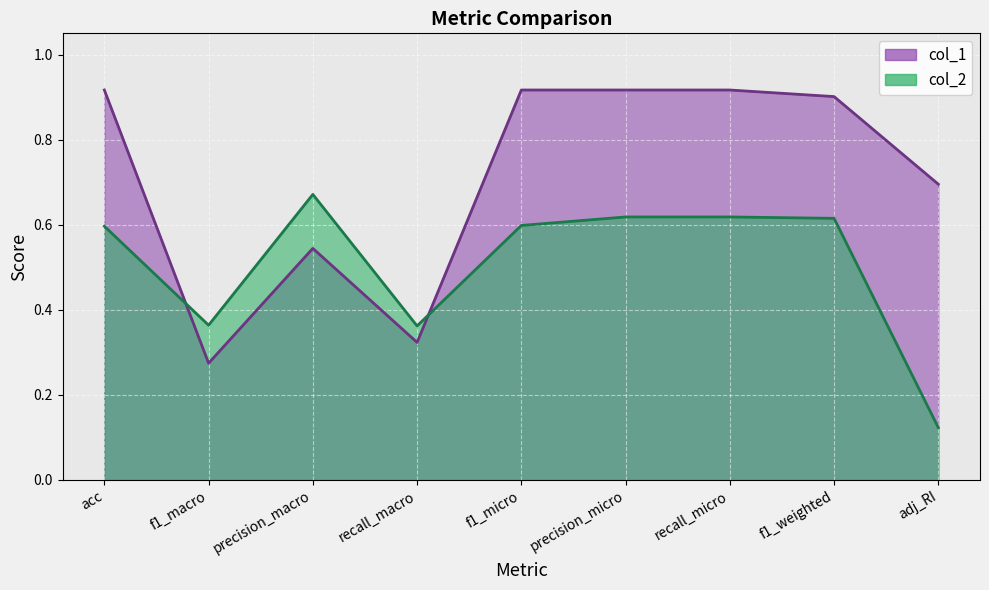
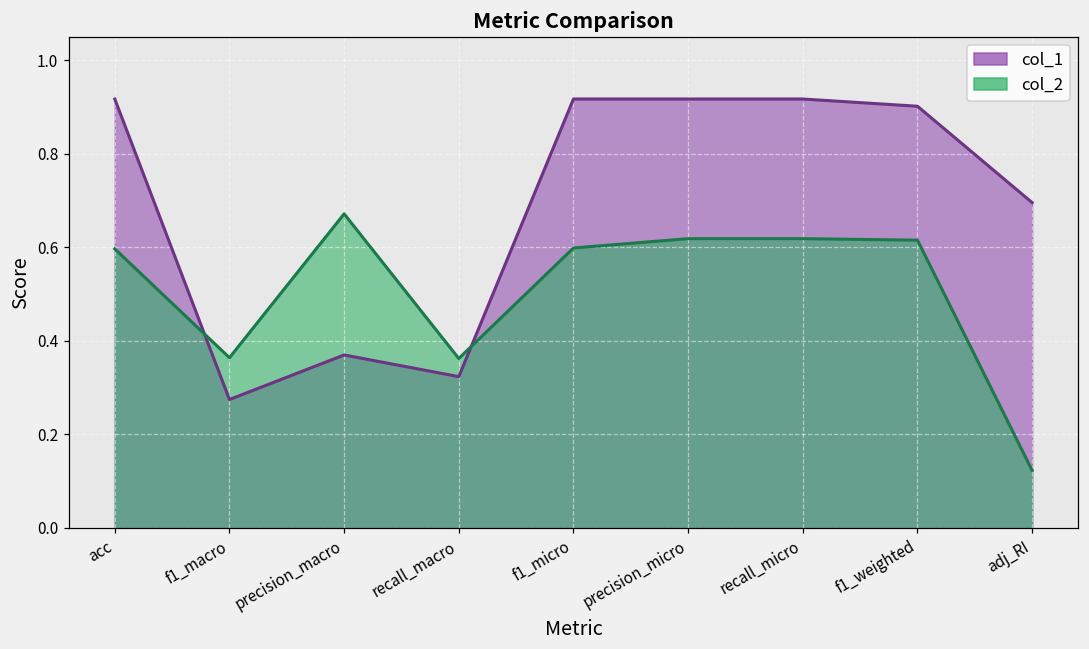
col_1, precision_macro: 0.54 -> 0.37
